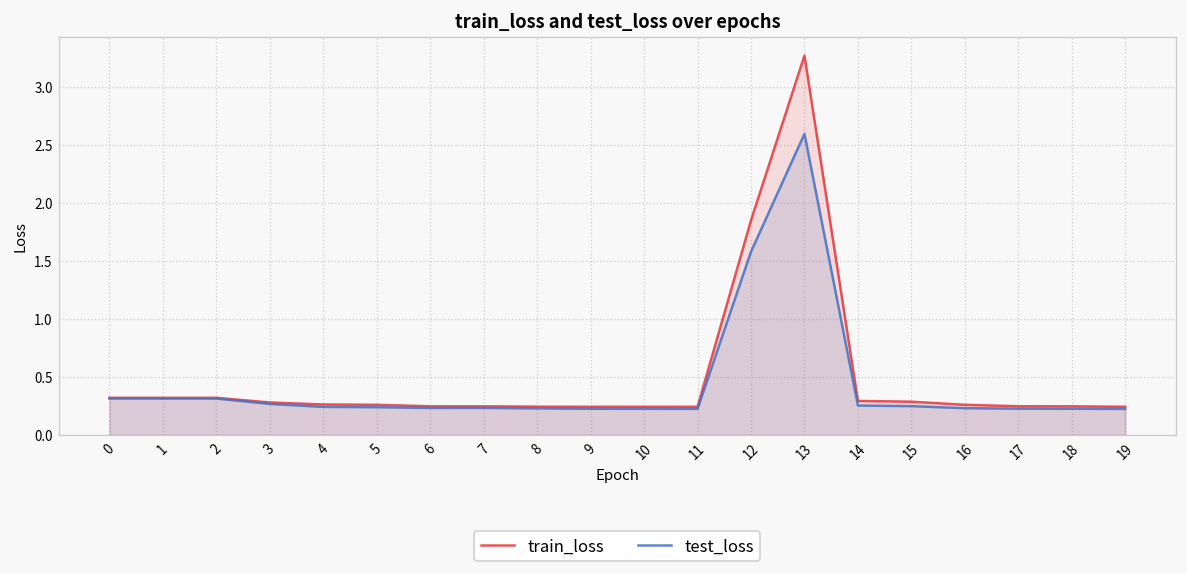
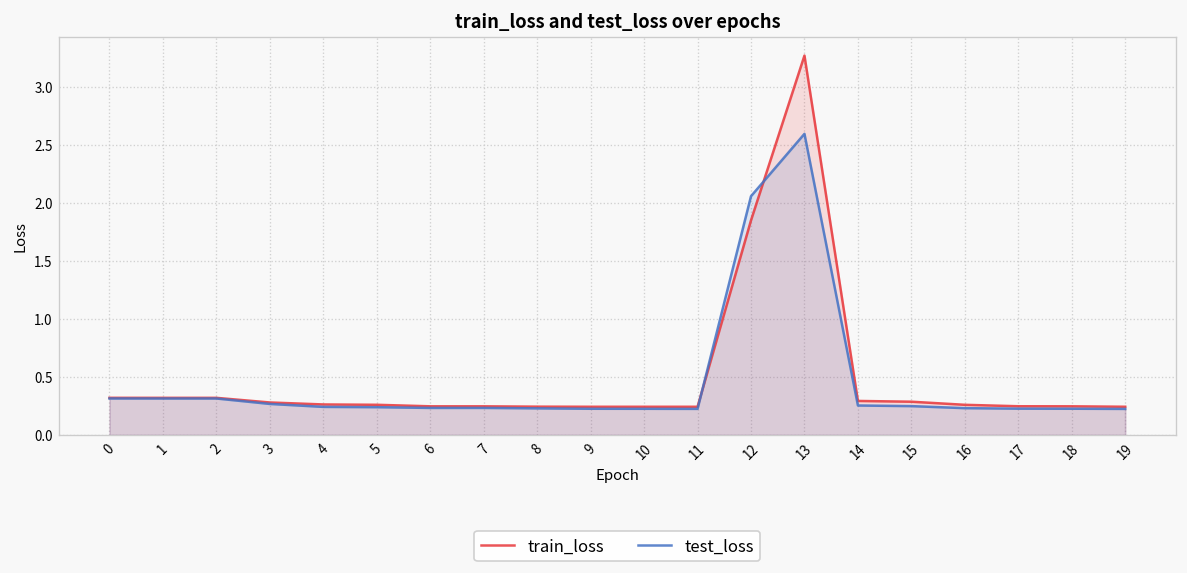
test_loss, 12: 1.6 -> 2.1
